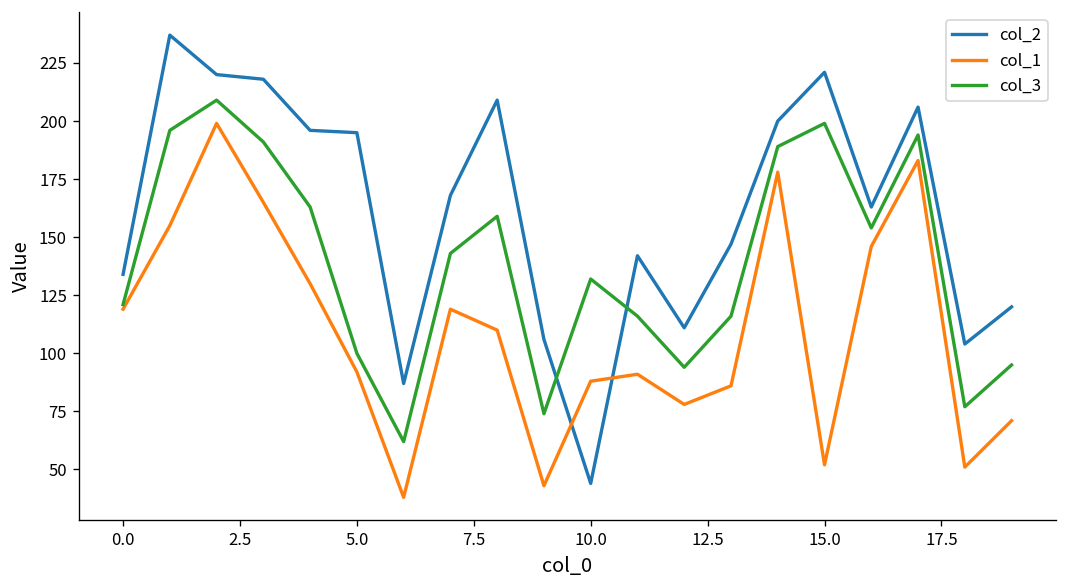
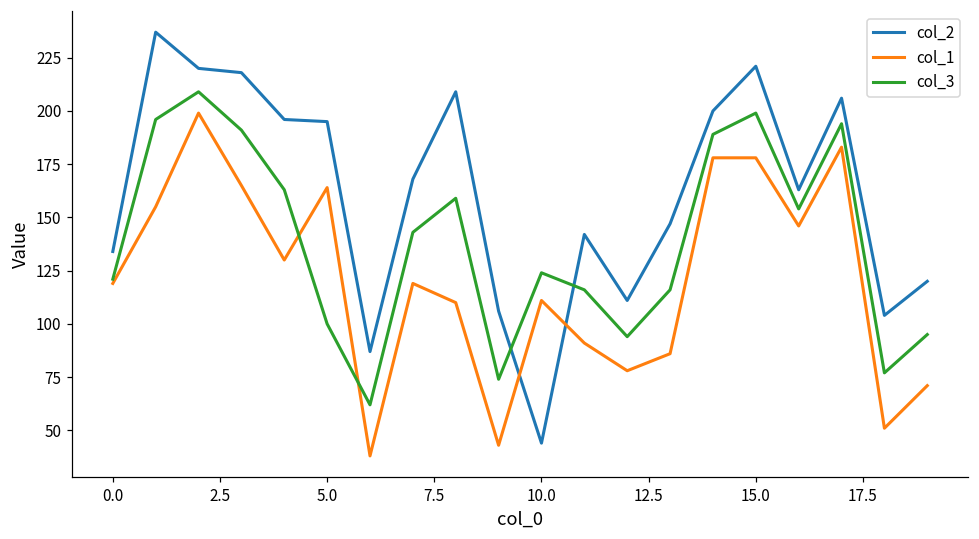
col_1, 5.0: 92 -> 164
col_1, 10.0: 88 -> 111
col_3, 10.0: 132 -> 124
col_1, 15.0: 52 -> 178
